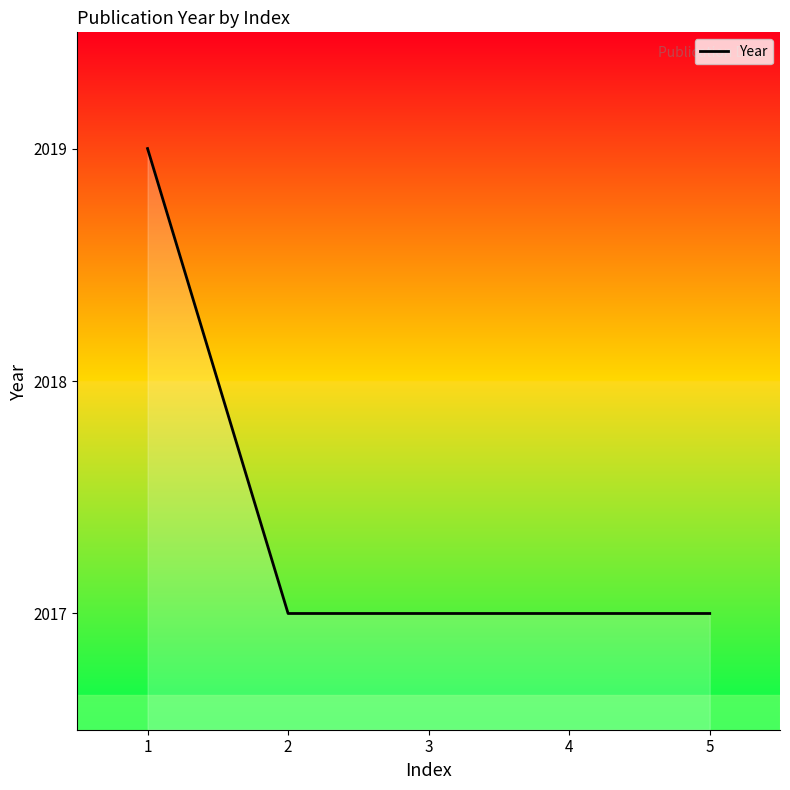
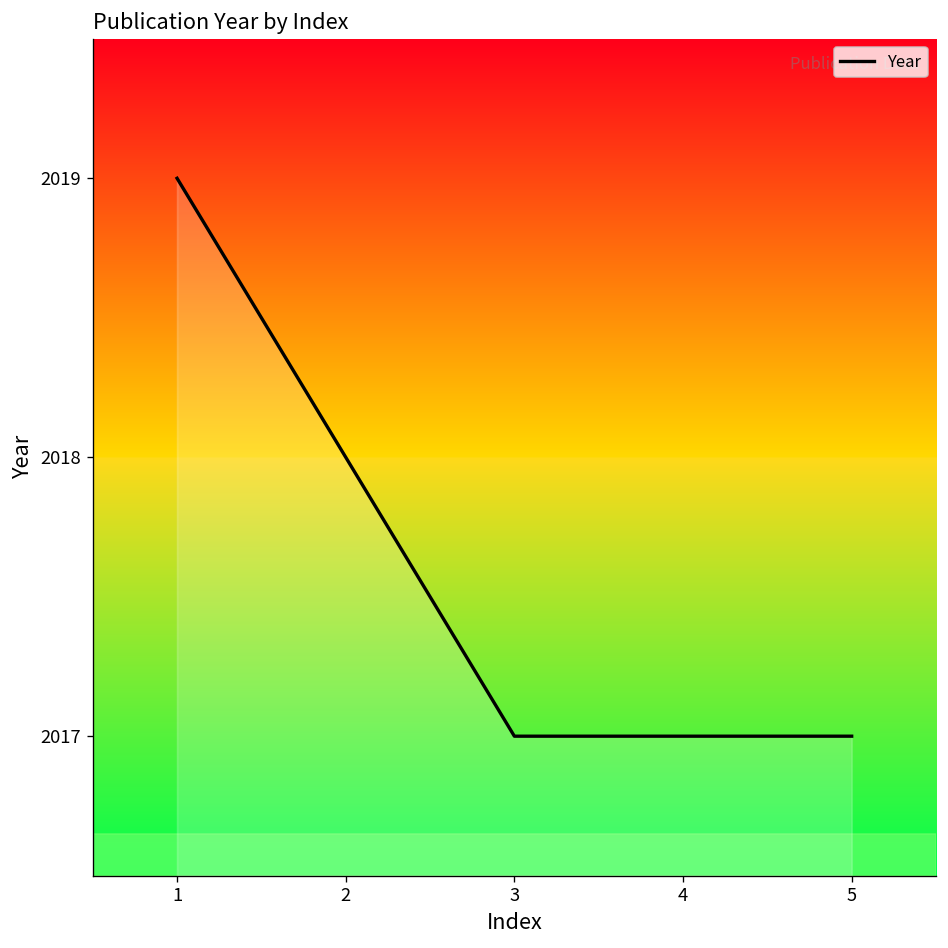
2: 2017 -> 2018
